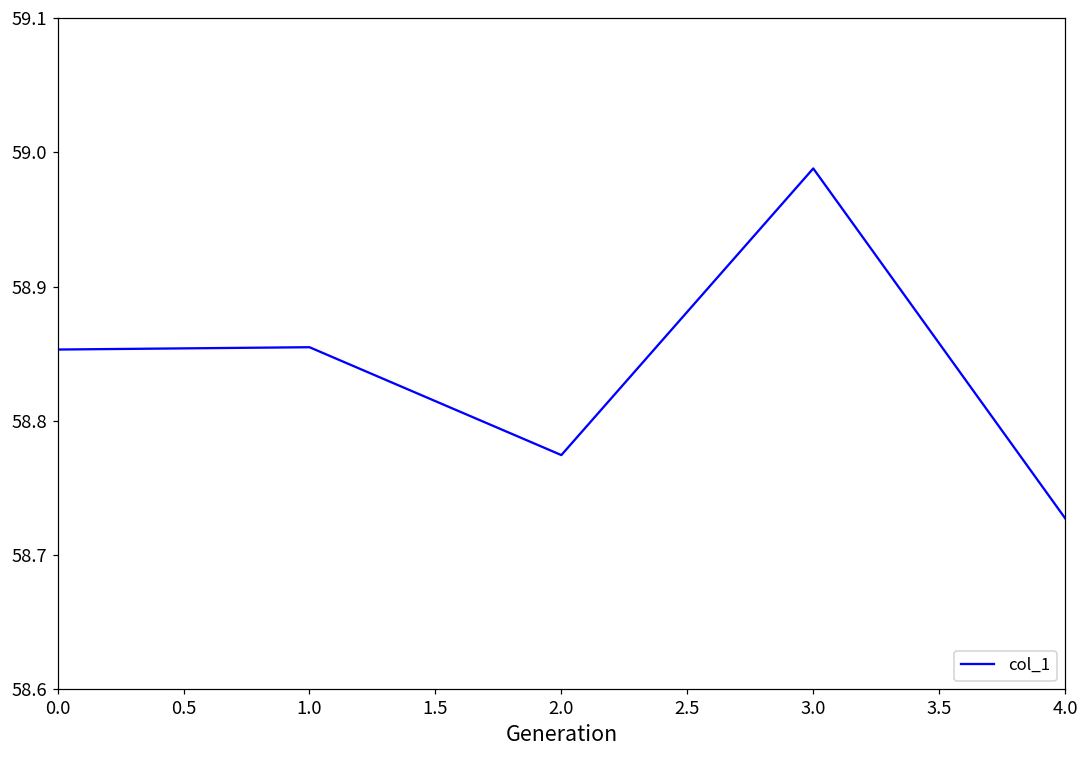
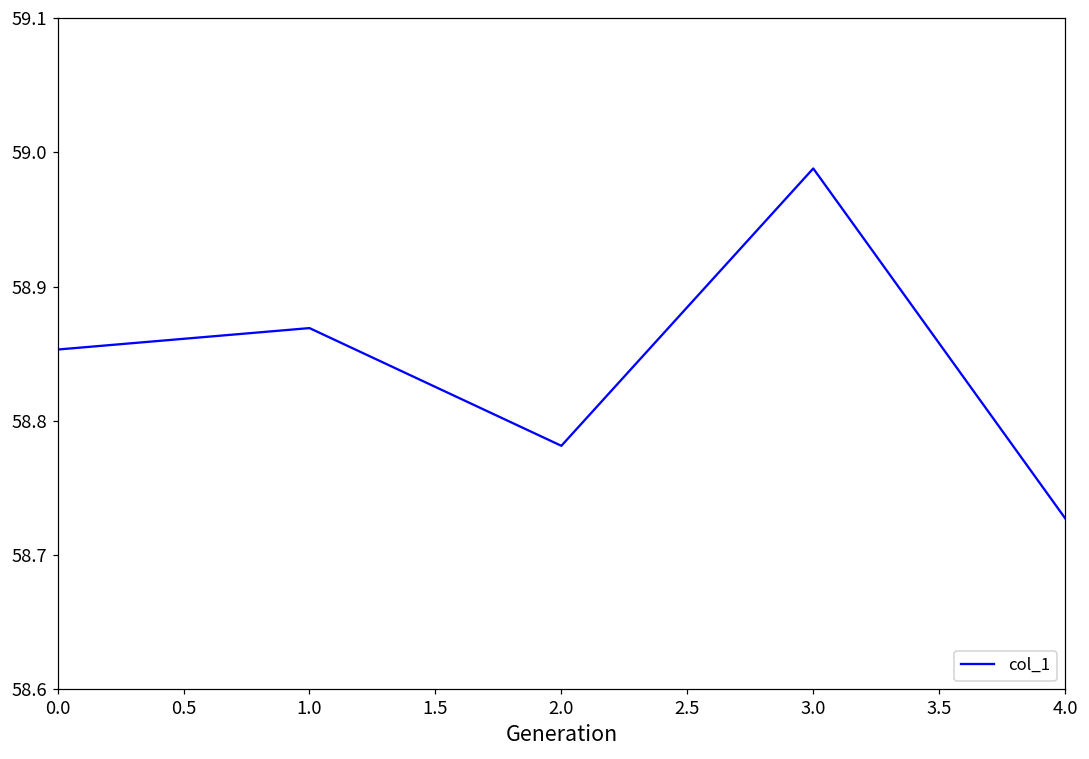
1.0: 58.855 -> 58.869
2.0: 58.775 -> 58.781
